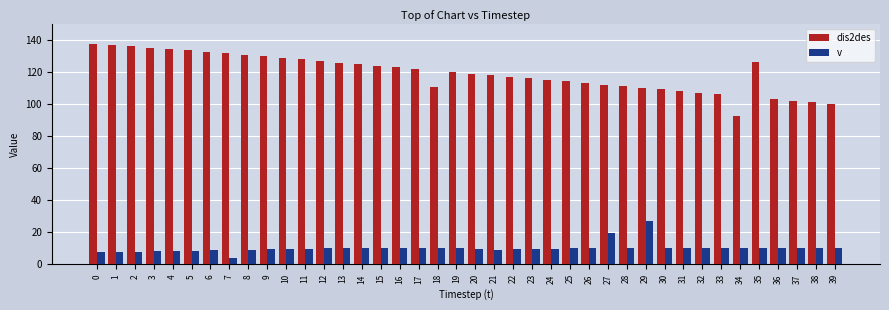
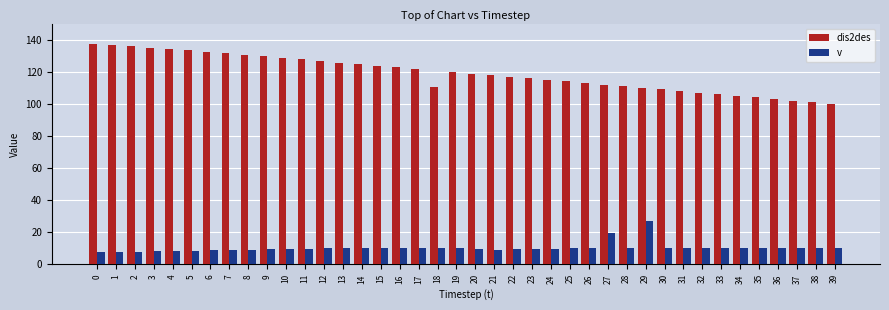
v, 7: 4 -> 9
dis2des, 34: 93 -> 105
dis2des, 35: 126 -> 104
